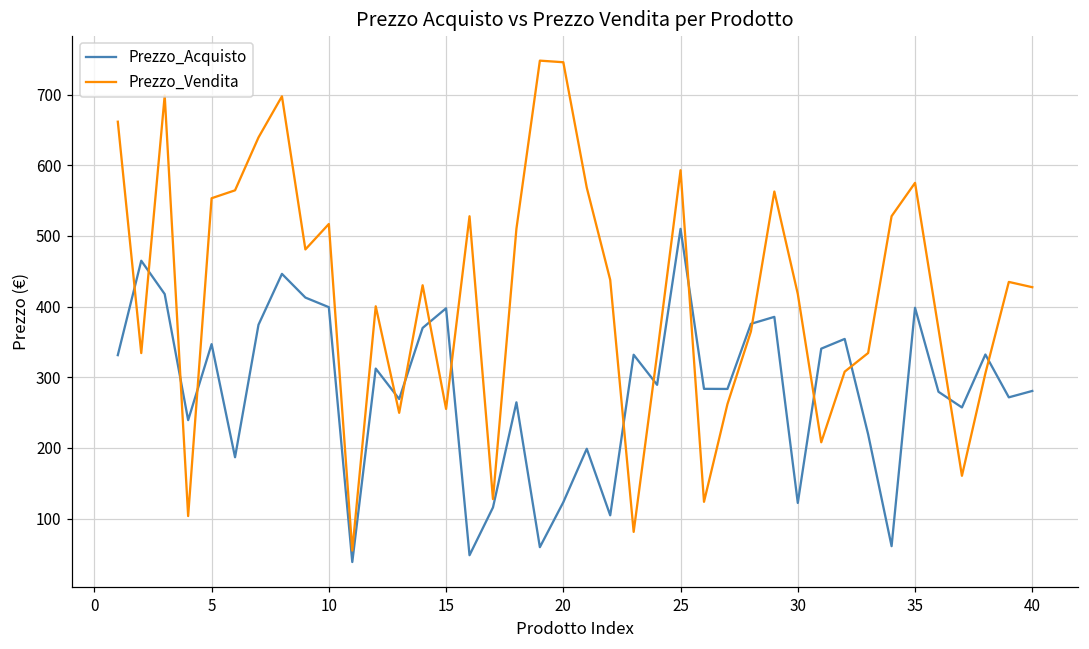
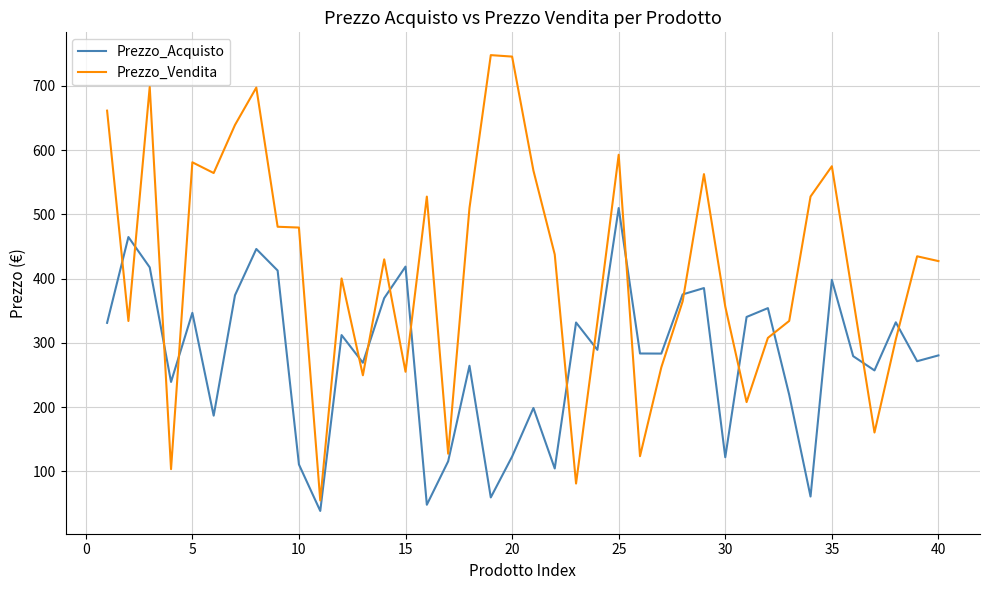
Prezzo_Vendita, 5: 550 -> 580
Prezzo_Acquisto, 10: 400 -> 110
Prezzo_Vendita, 10: 520 -> 480
Prezzo_Acquisto, 15: 400 -> 420
Prezzo_Vendita, 30: 420 -> 360
